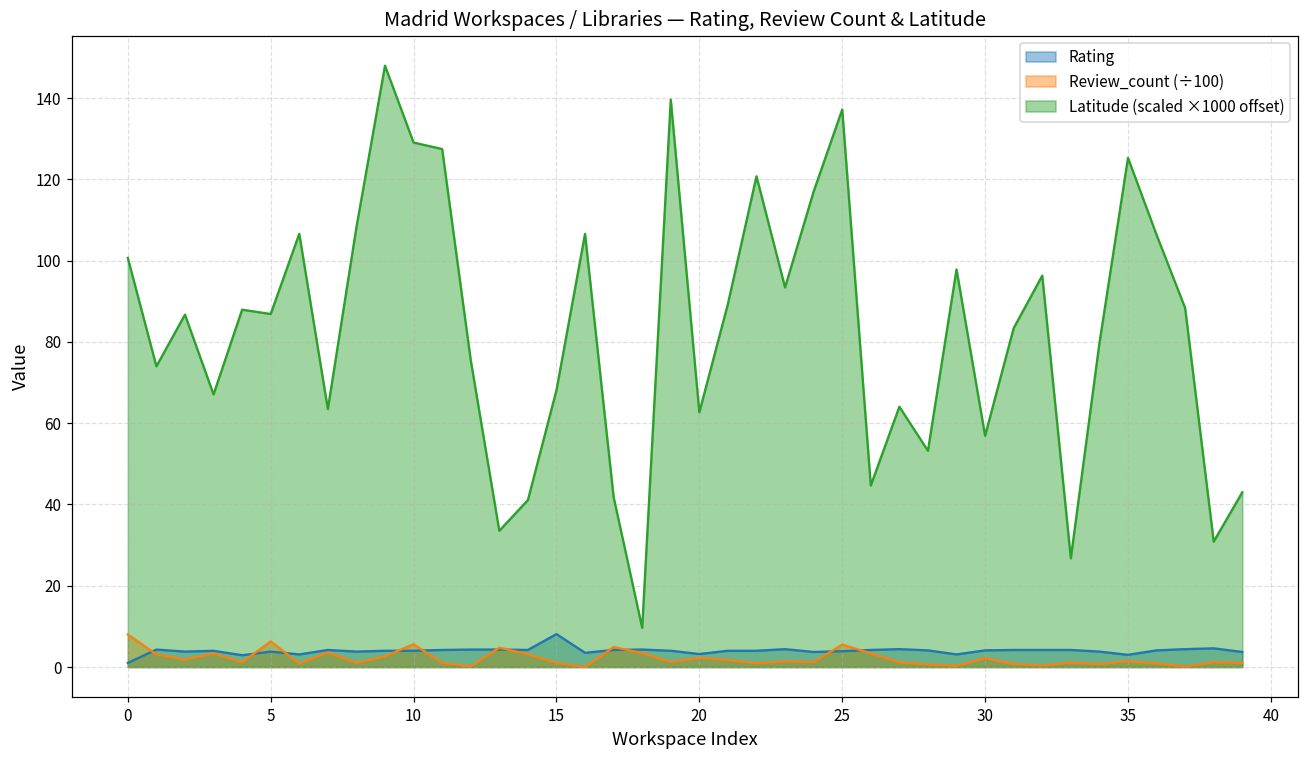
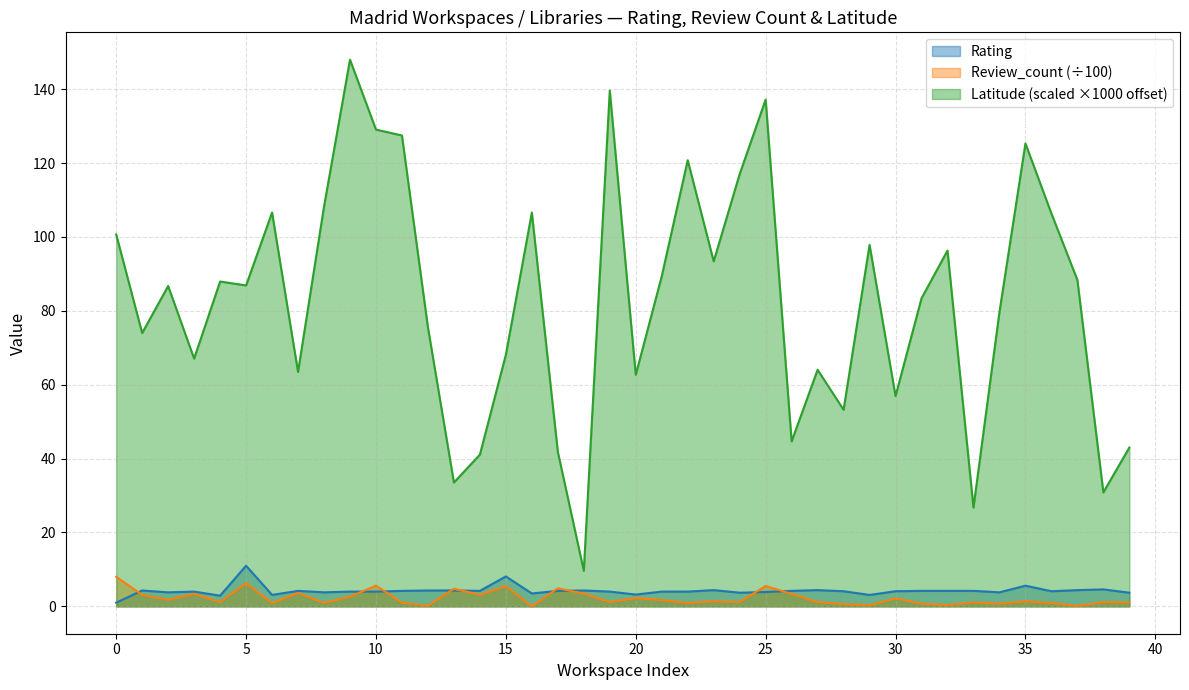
Rating, 5: 4 -> 11
Review_count (÷100), 15: 1 -> 5
Rating, 35: 3 -> 6
